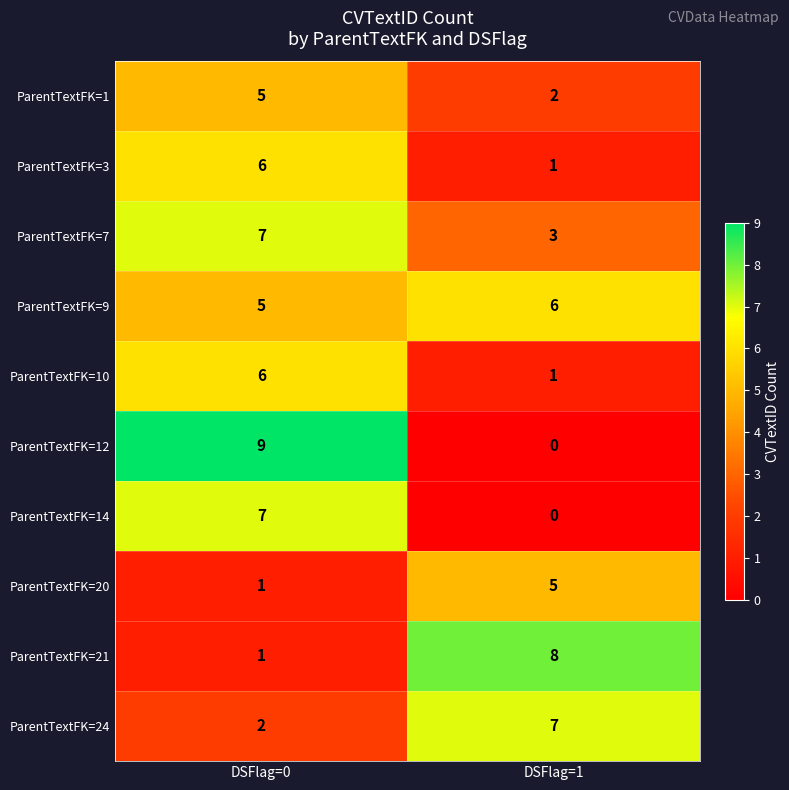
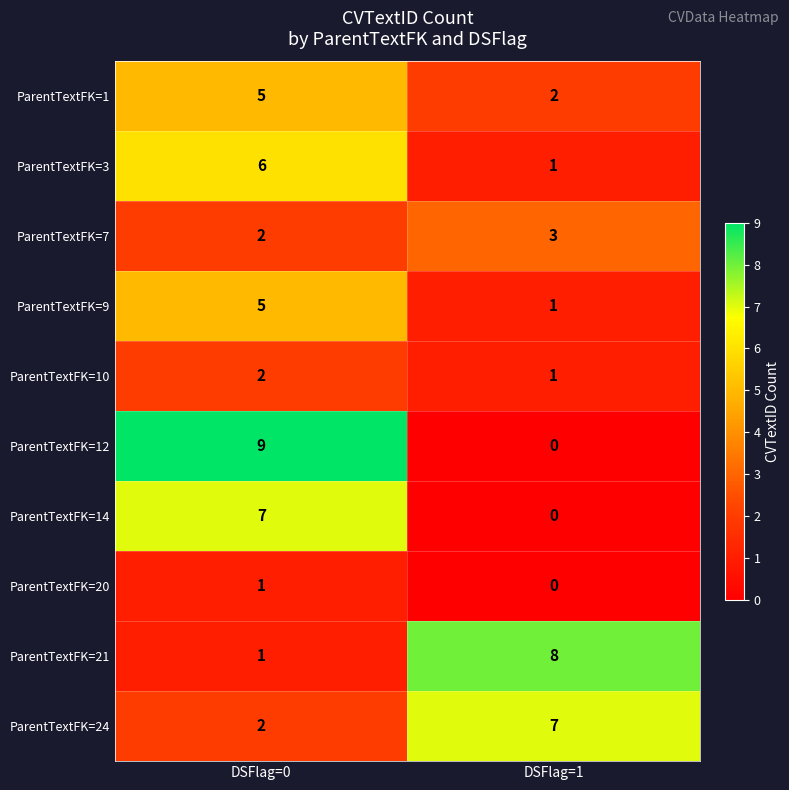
ParentTextFK=7, DSFlag=0: 7 -> 2
ParentTextFK=9, DSFlag=1: 6 -> 1
ParentTextFK=10, DSFlag=0: 6 -> 2
ParentTextFK=20, DSFlag=1: 5 -> 0
